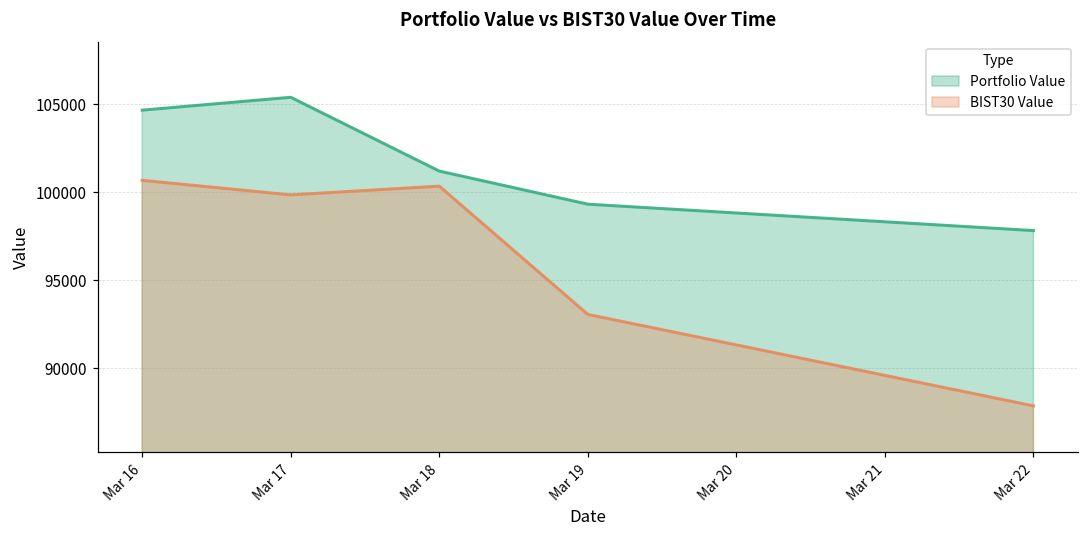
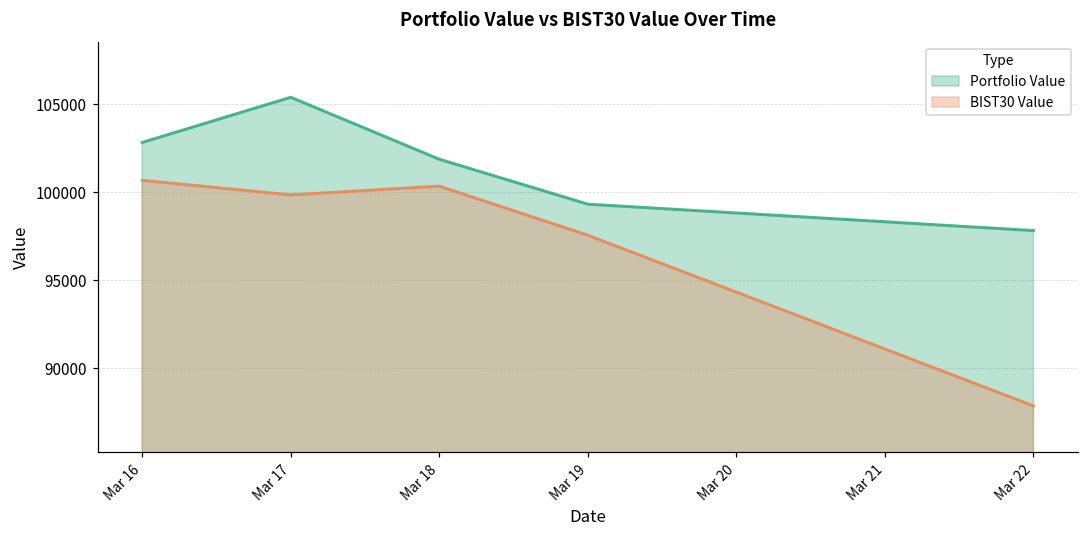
Portfolio Value, Mar 16: 104700 -> 102800
Portfolio Value, Mar 18: 101200 -> 101900
BIST30 Value, Mar 19: 93000 -> 97500
